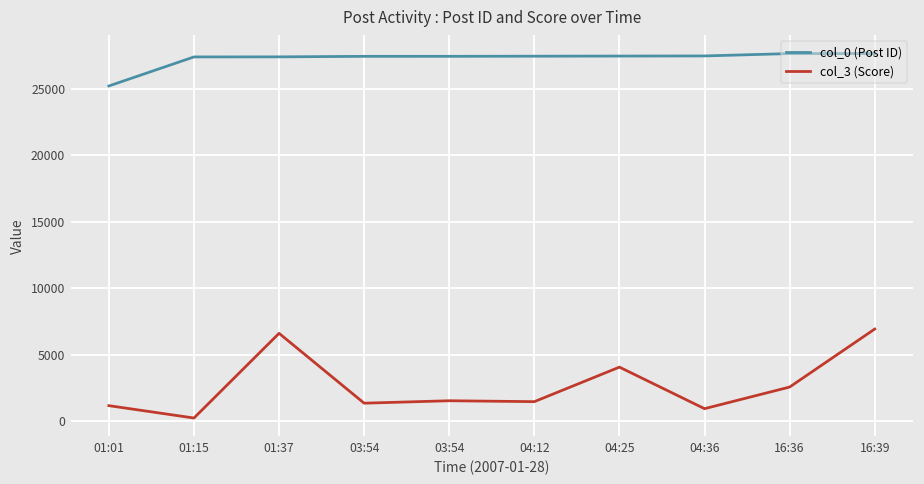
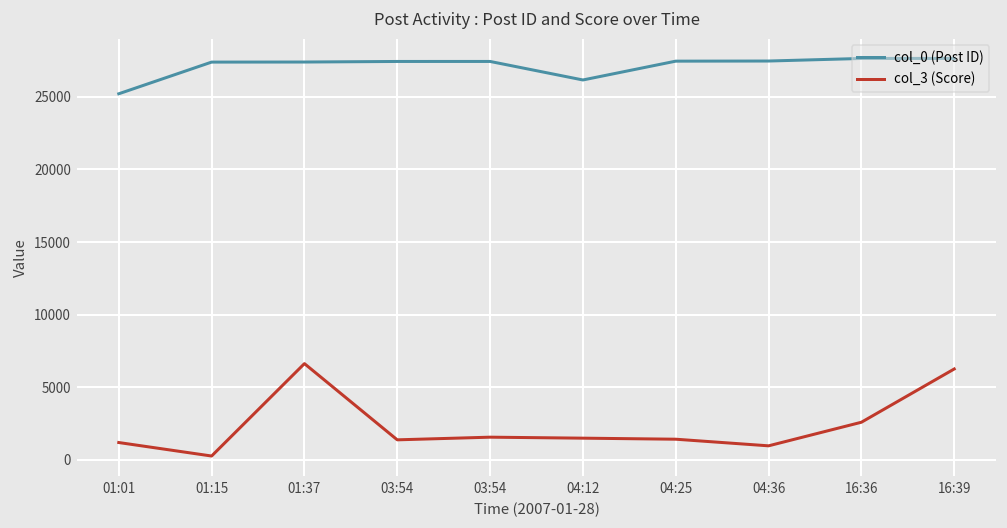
col_0 (Post ID), 04:12: 27400 -> 26200
col_3 (Score), 04:25: 4100 -> 1400
col_3 (Score), 16:39: 6900 -> 6300
